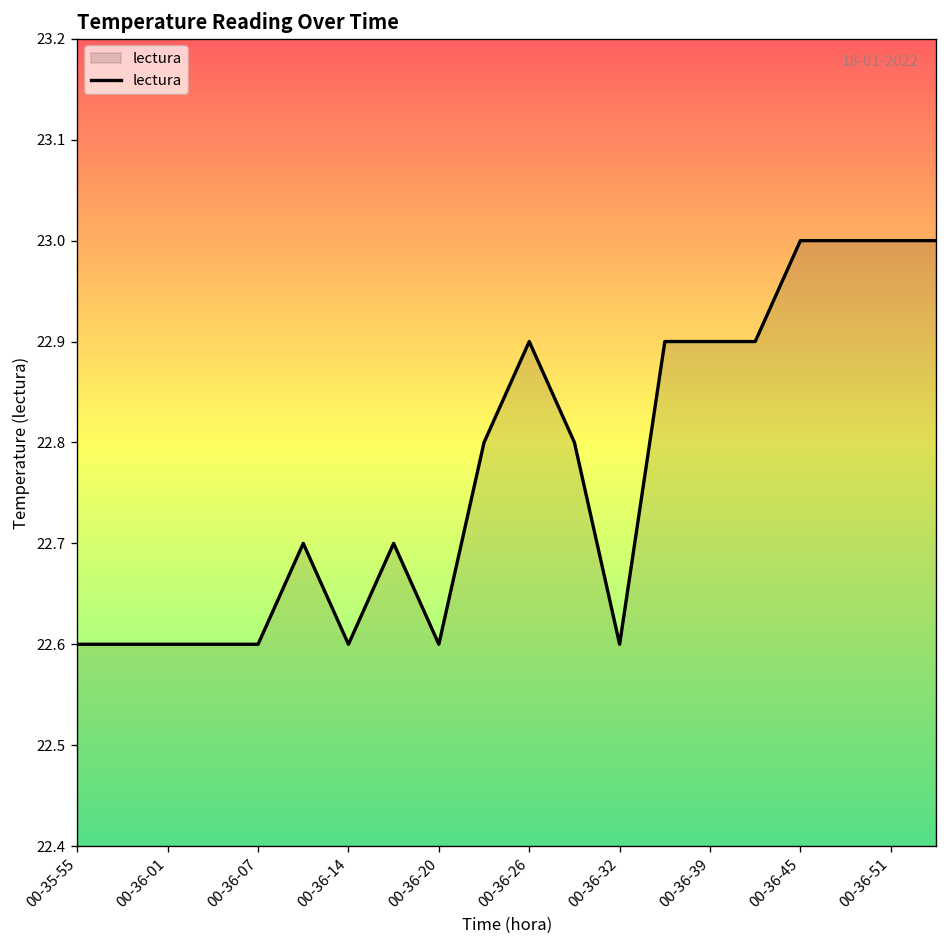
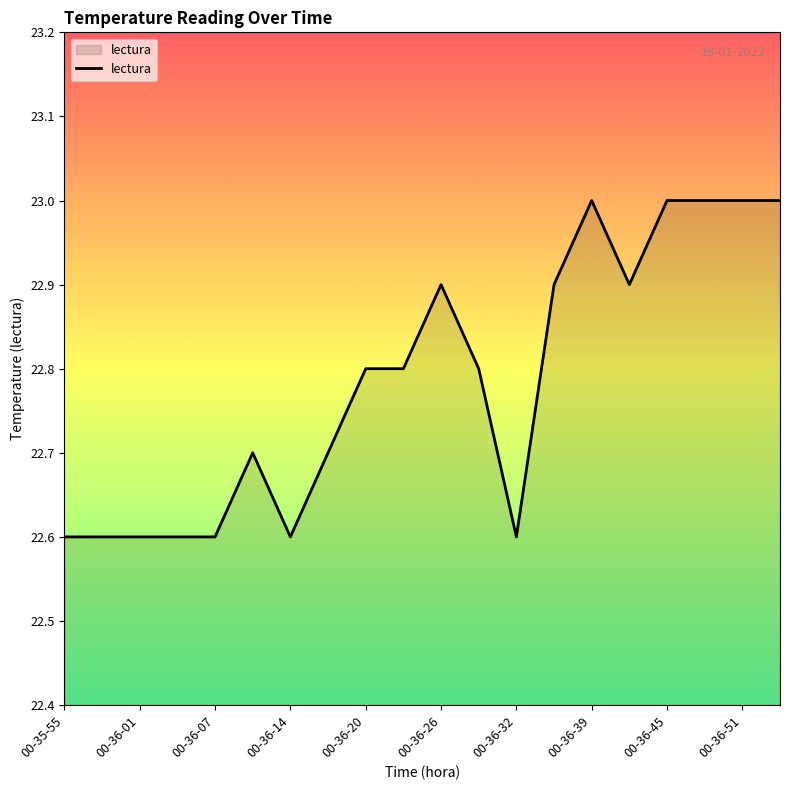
00-36-20: 22.6 -> 22.8
00-36-39: 22.9 -> 23.0
